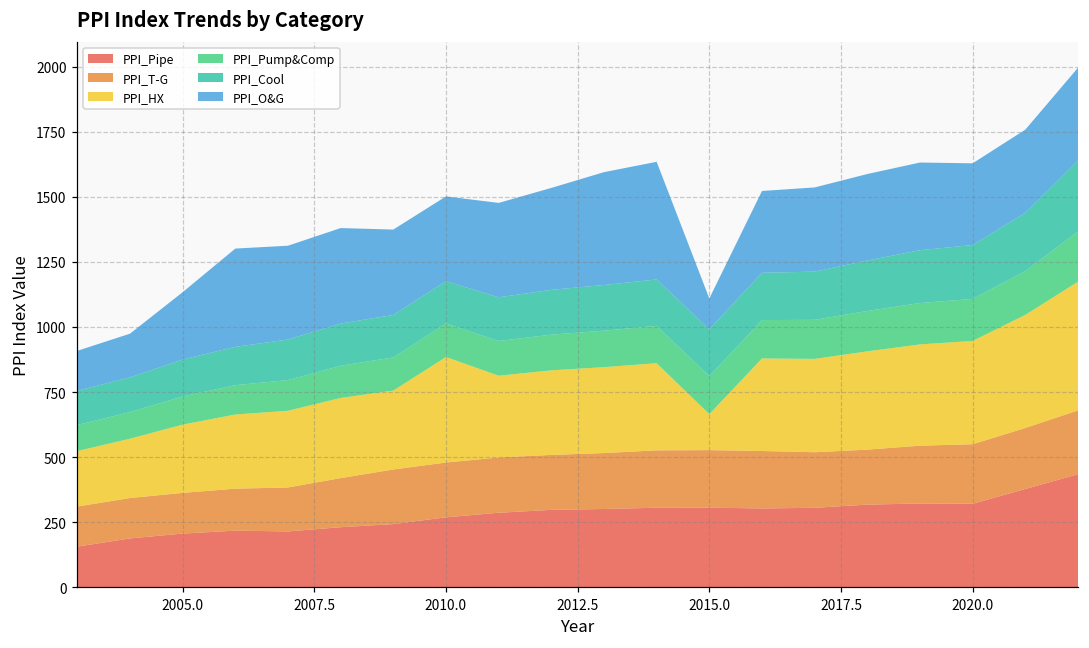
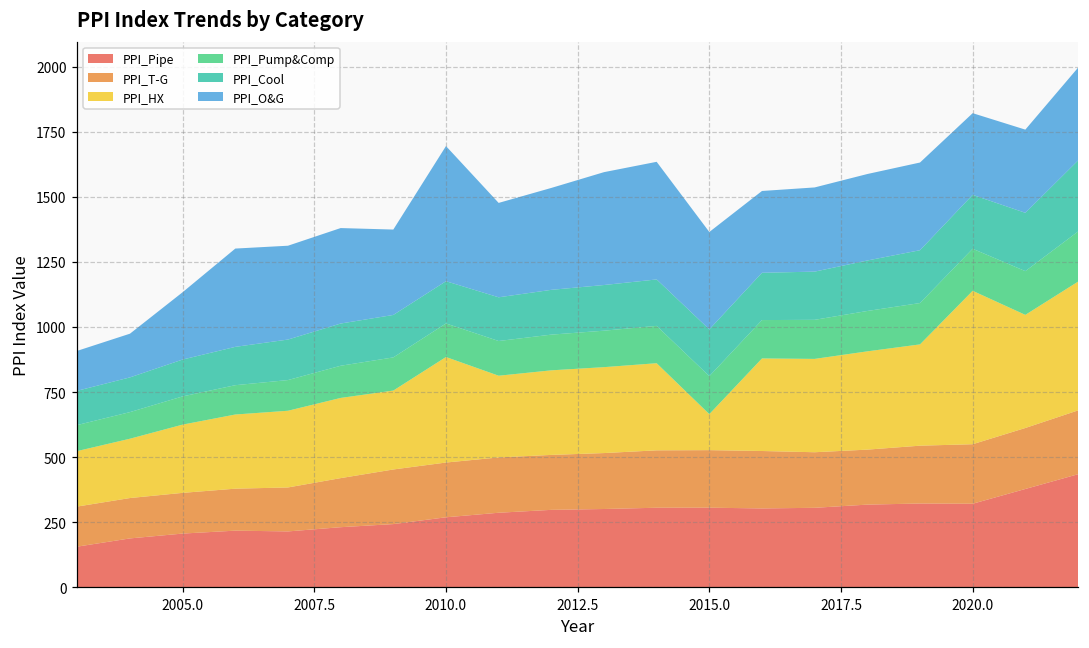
PPI_O&G, 2010.0: 330 -> 520
PPI_O&G, 2015.0: 120 -> 370
PPI_HX, 2020.0: 400 -> 590
